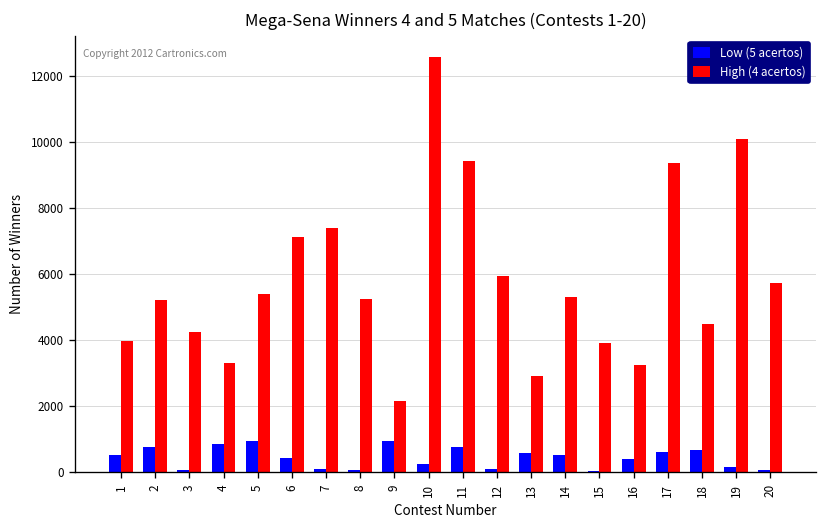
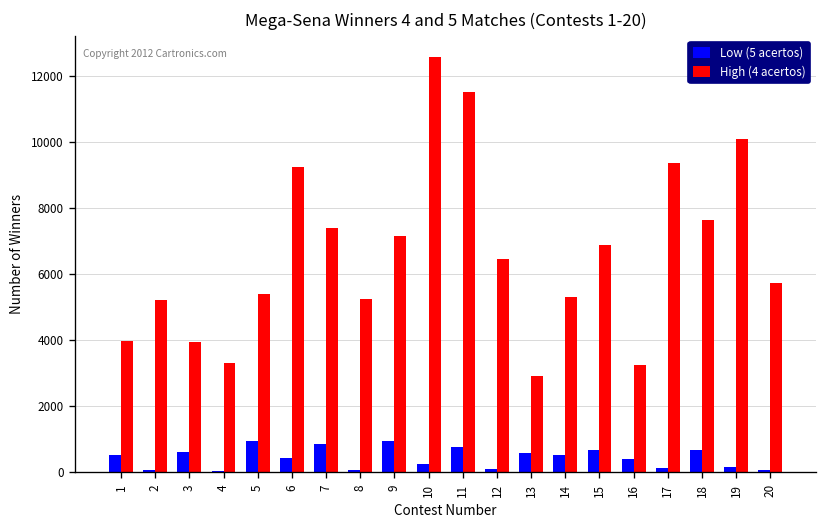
Low (5 acertos), 2: 800 -> 100
Low (5 acertos), 3: 100 -> 600
High (4 acertos), 3: 4300 -> 4000
Low (5 acertos), 4: 900 -> 0
High (4 acertos), 6: 7100 -> 9300
Low (5 acertos), 7: 100 -> 900
High (4 acertos), 9: 2200 -> 7200
High (4 acertos), 11: 9400 -> 11500
High (4 acertos), 12: 6000 -> 6500
Low (5 acertos), 15: 100 -> 700
High (4 acertos), 15: 3900 -> 6900
Low (5 acertos), 17: 600 -> 100
High (4 acertos), 18: 4500 -> 7700
